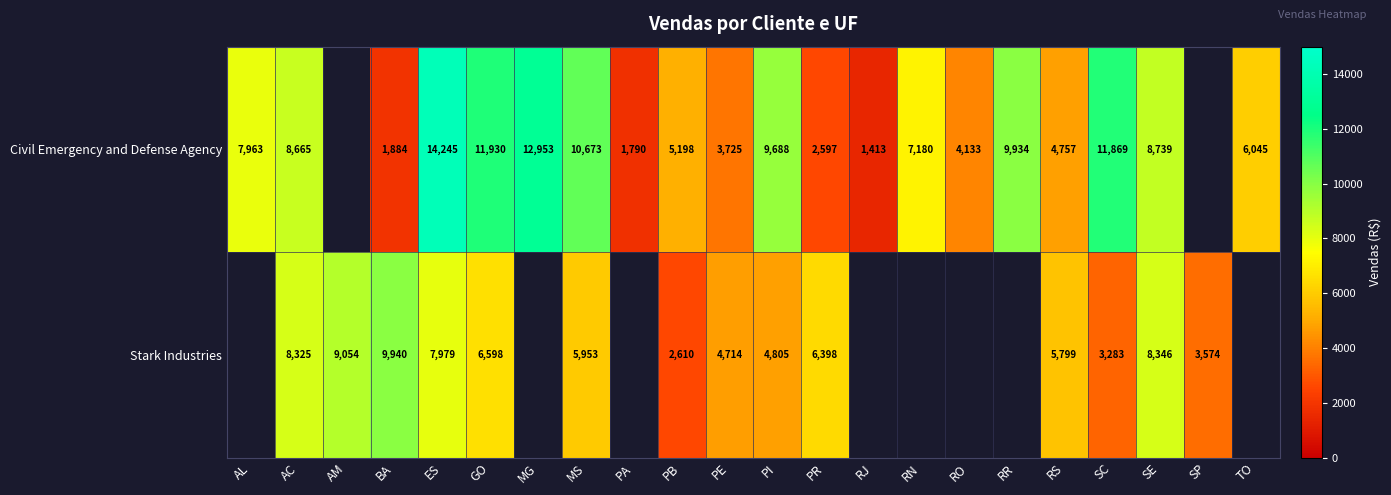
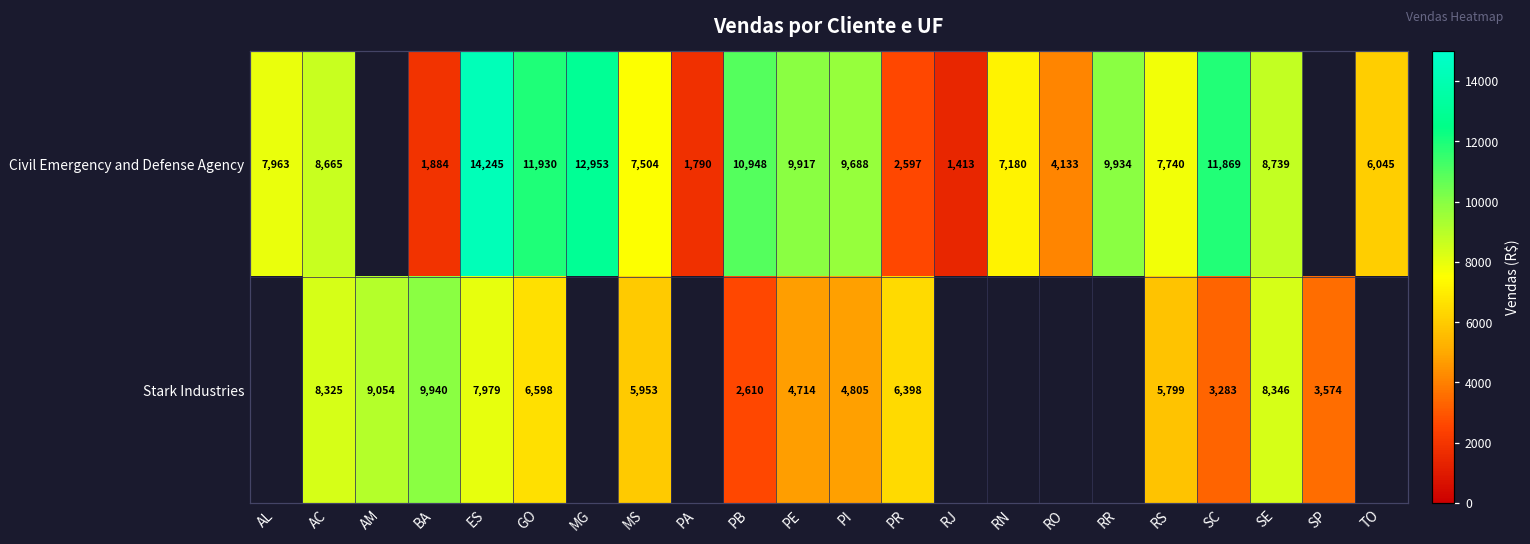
Civil Emergency and Defense Agency, MS: 10,673 -> 7,504
Civil Emergency and Defense Agency, PB: 5,198 -> 10,948
Civil Emergency and Defense Agency, PE: 3,725 -> 9,917
Civil Emergency and Defense Agency, RS: 4,757 -> 7,740
